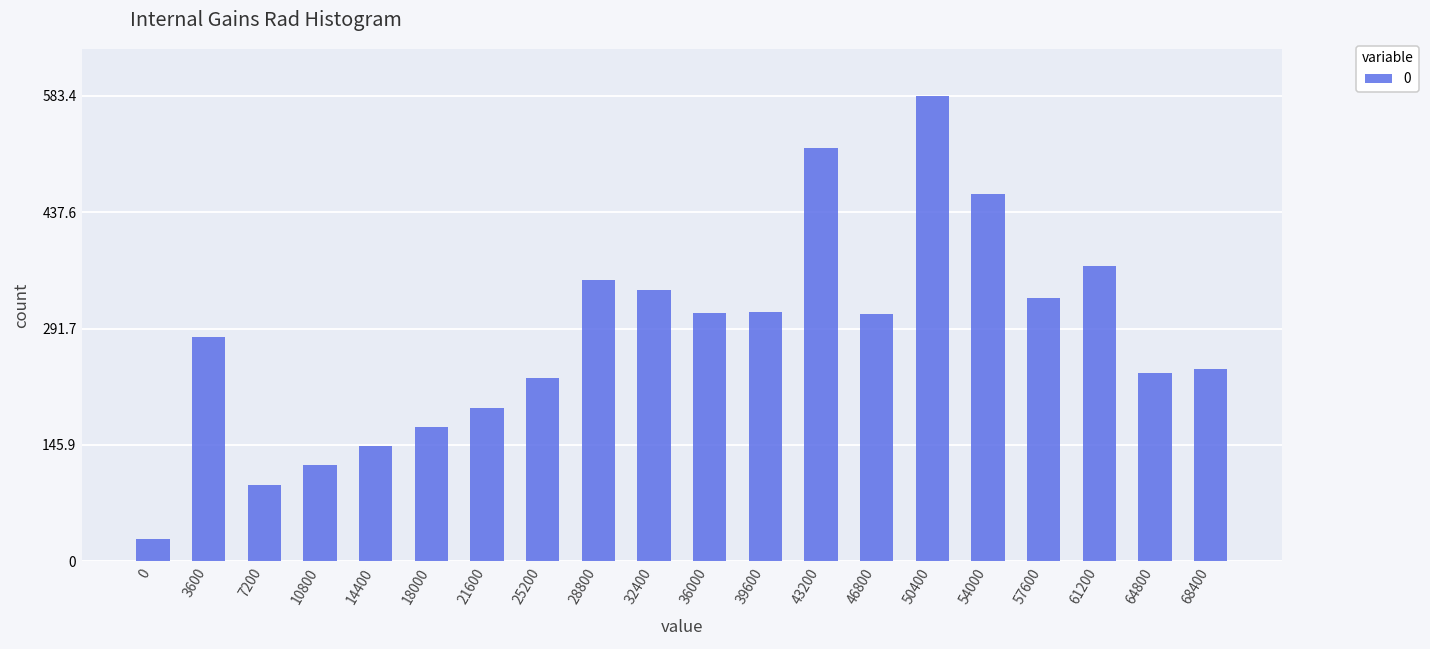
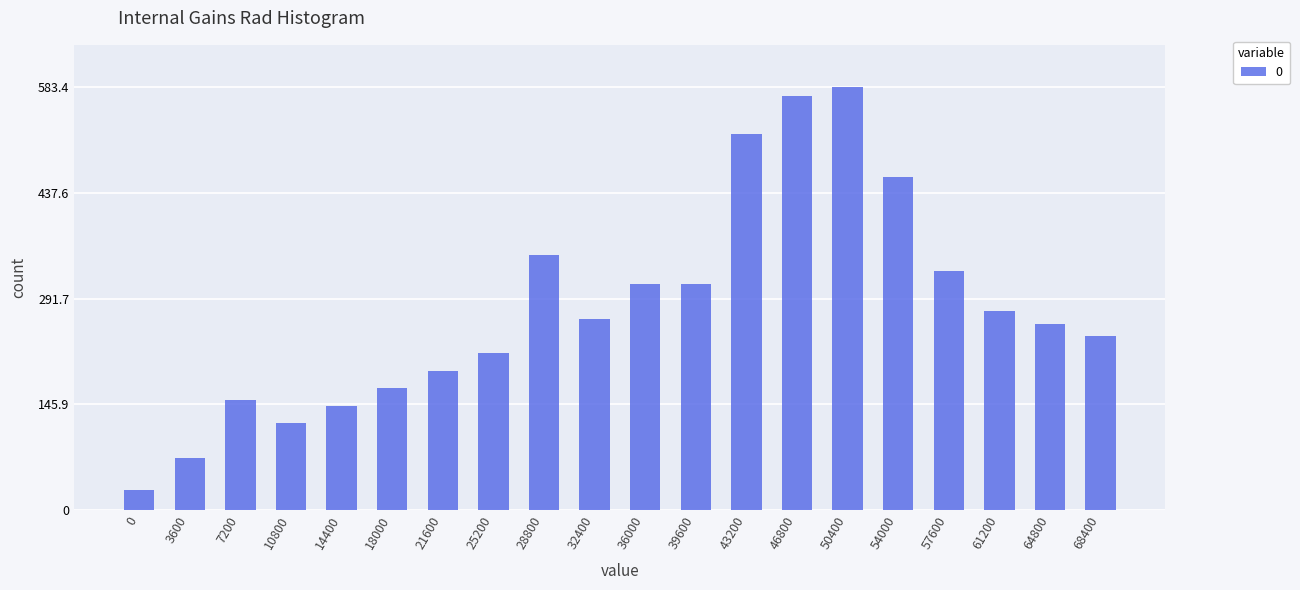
3600: 280 -> 70
7200: 100 -> 150
25200: 230 -> 220
32400: 340 -> 260
46800: 310 -> 570
61200: 370 -> 270
64800: 240 -> 260
